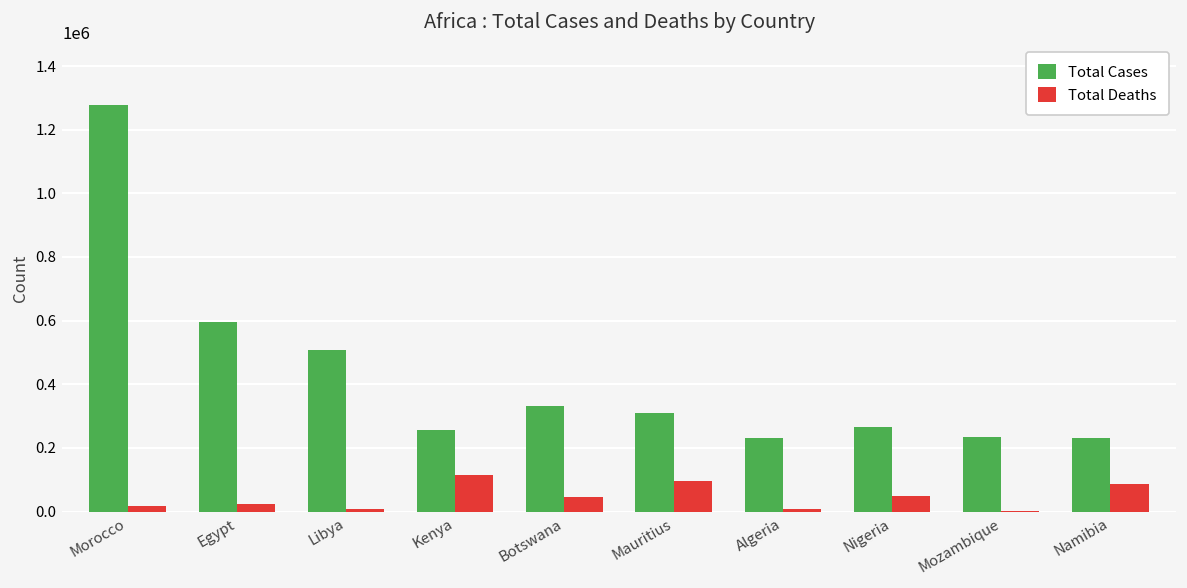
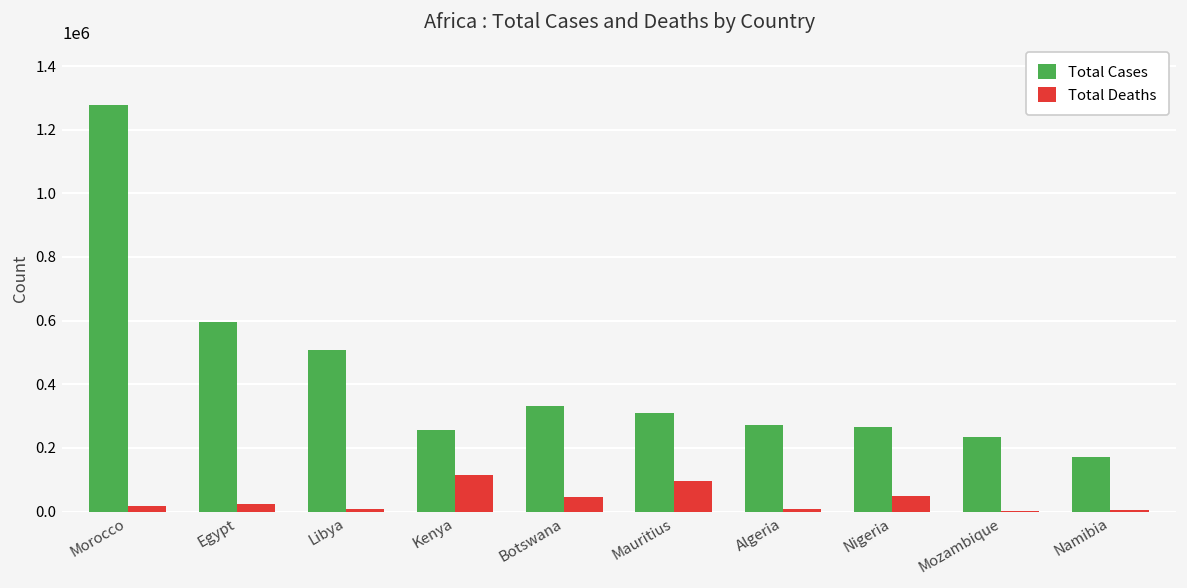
Total Cases, Algeria: 230000 -> 270000
Total Cases, Namibia: 230000 -> 170000
Total Deaths, Namibia: 90000 -> 0
